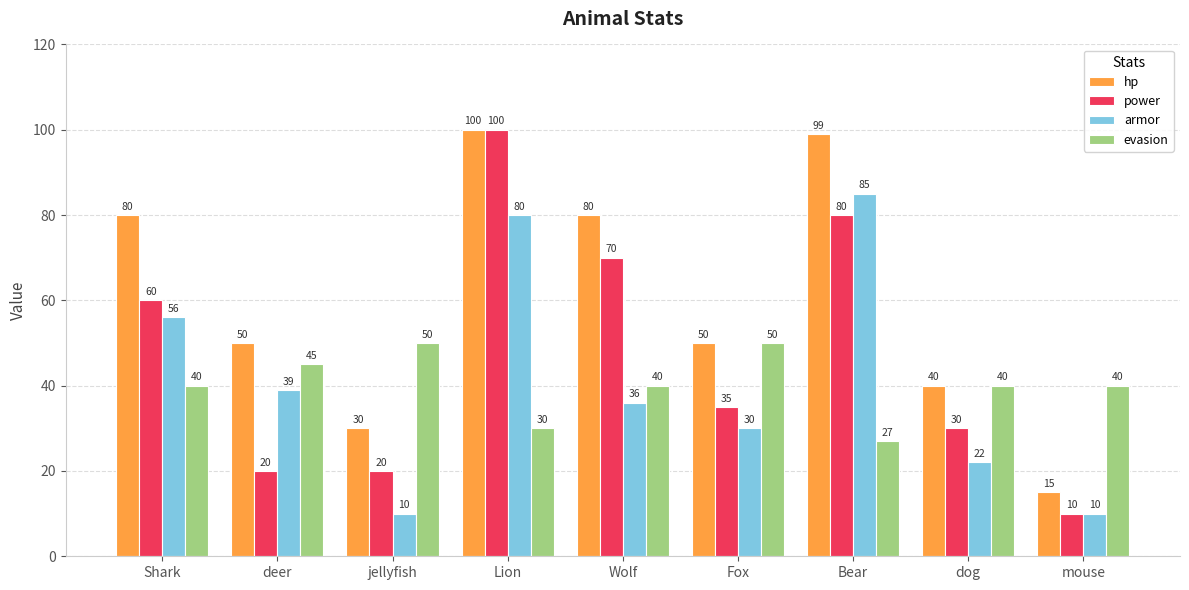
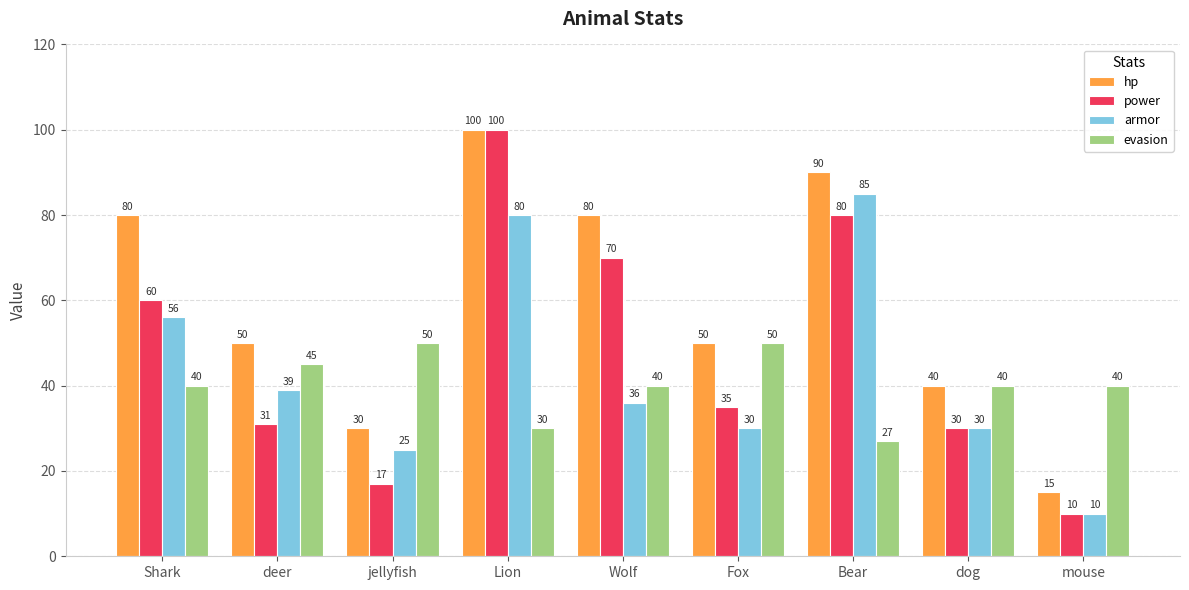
power, deer: 20 -> 31
power, jellyfish: 20 -> 17
armor, jellyfish: 10 -> 25
hp, Bear: 99 -> 90
armor, dog: 22 -> 30
